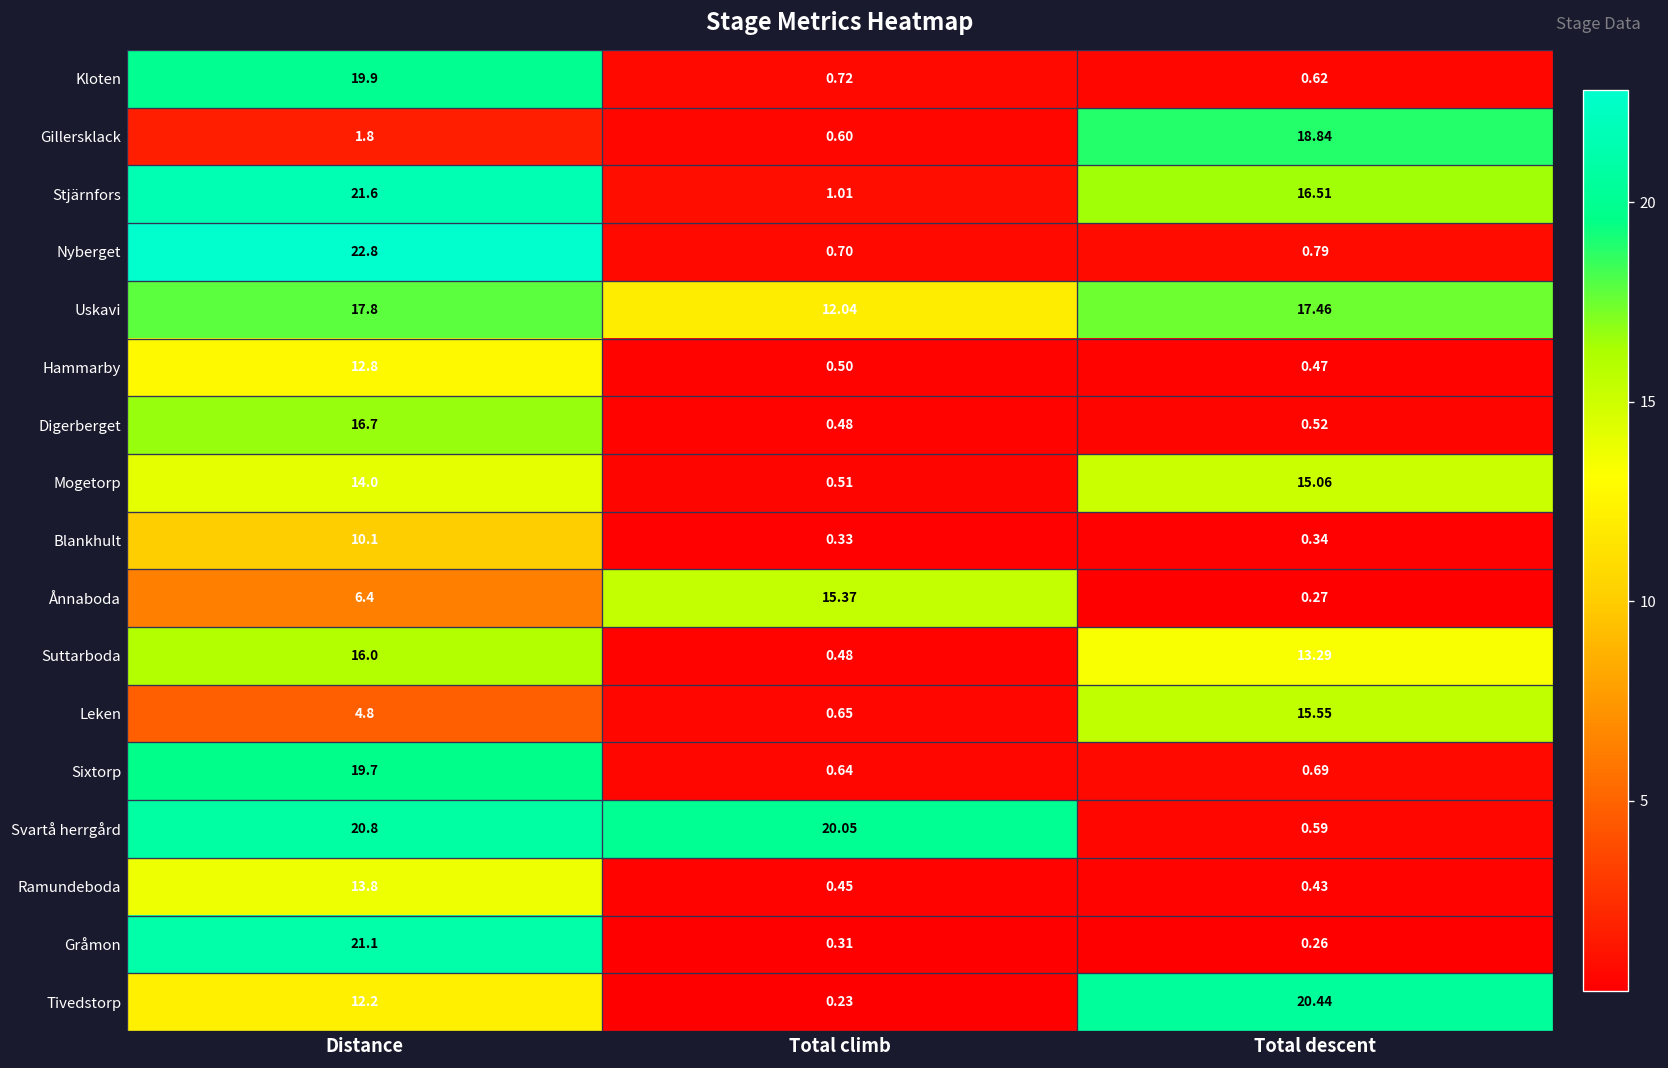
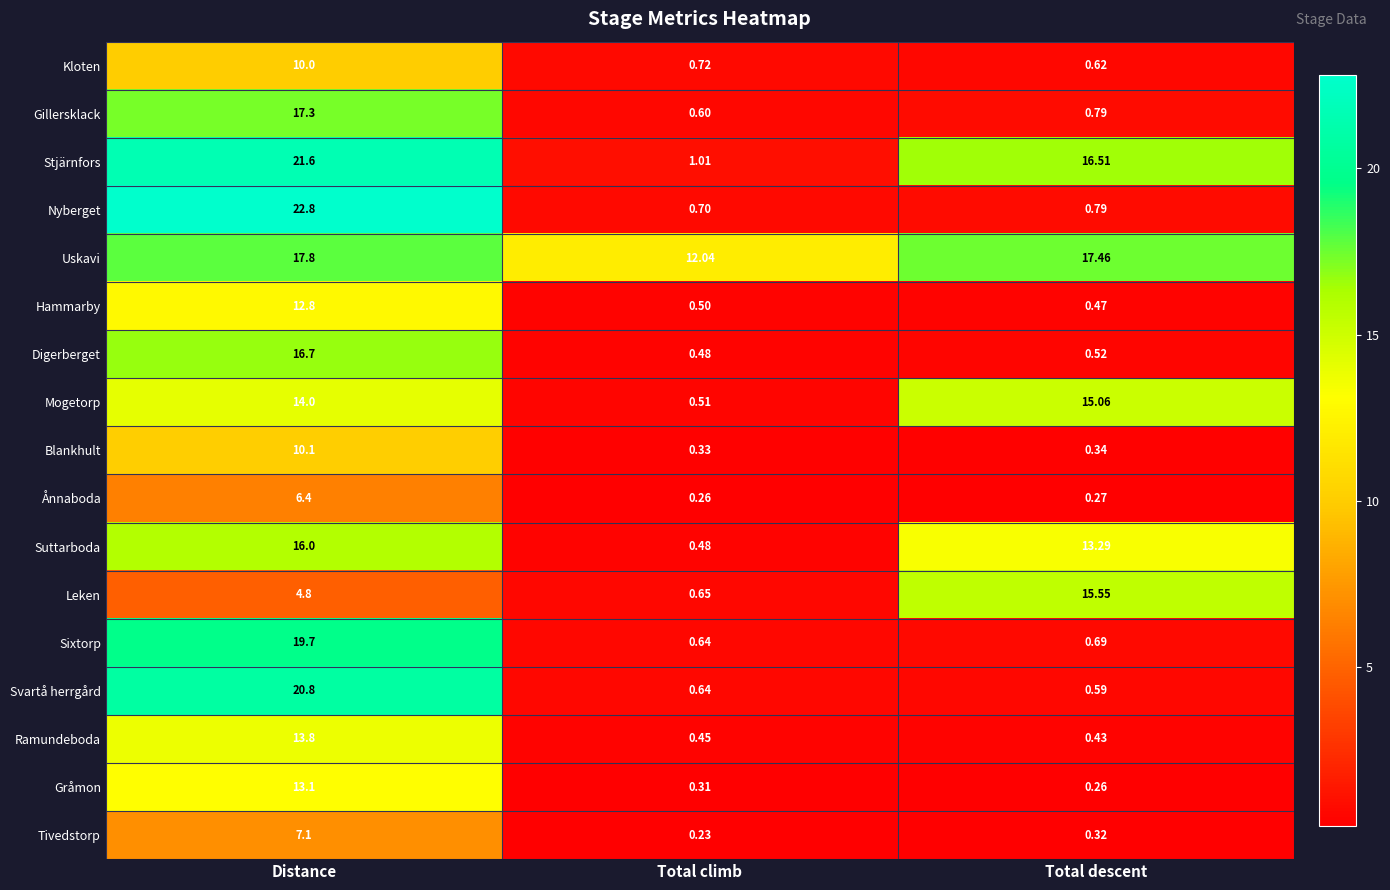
Kloten, Distance: 19.9 -> 10.0
Gillersklack, Distance: 1.8 -> 17.3
Gillersklack, Total descent: 18.84 -> 0.79
Ånnaboda, Total climb: 15.37 -> 0.26
Svartå herrgård, Total climb: 20.05 -> 0.64
Gråmon, Distance: 21.1 -> 13.1
Tivedstorp, Distance: 12.2 -> 7.1
Tivedstorp, Total descent: 20.44 -> 0.32
